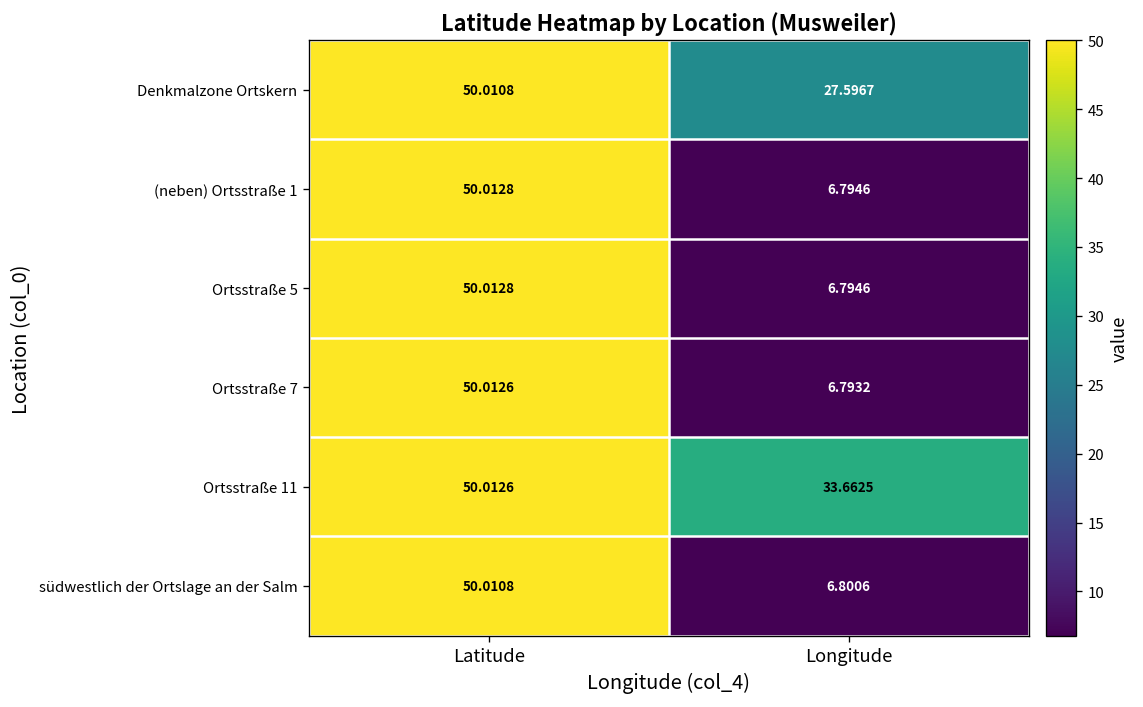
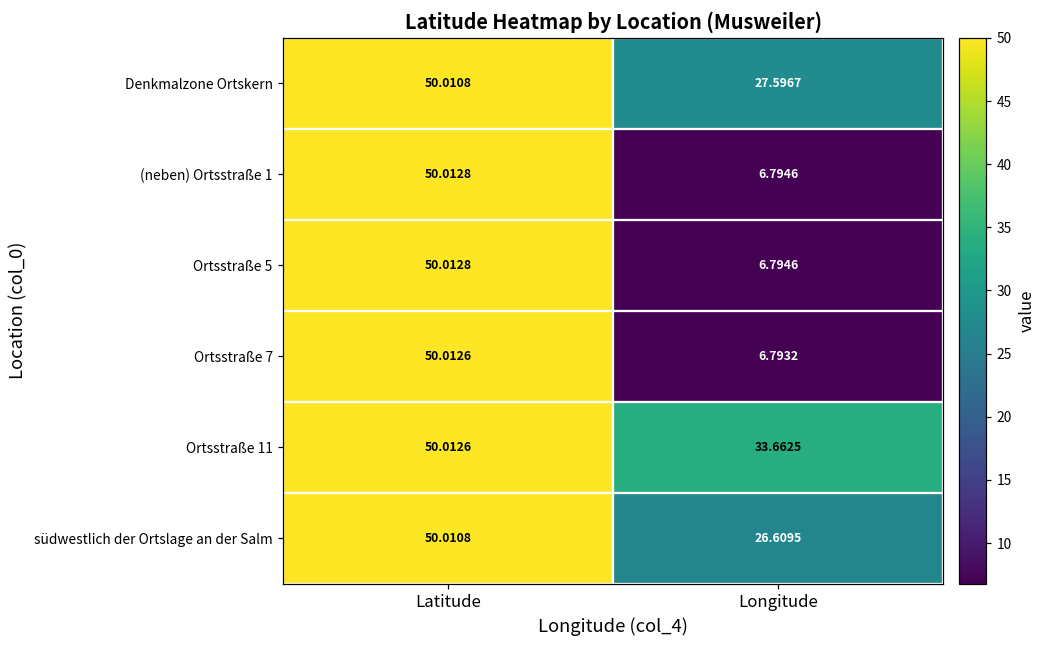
südwestlich der Ortslage an der Salm, Longitude: 6.8006 -> 26.6095
